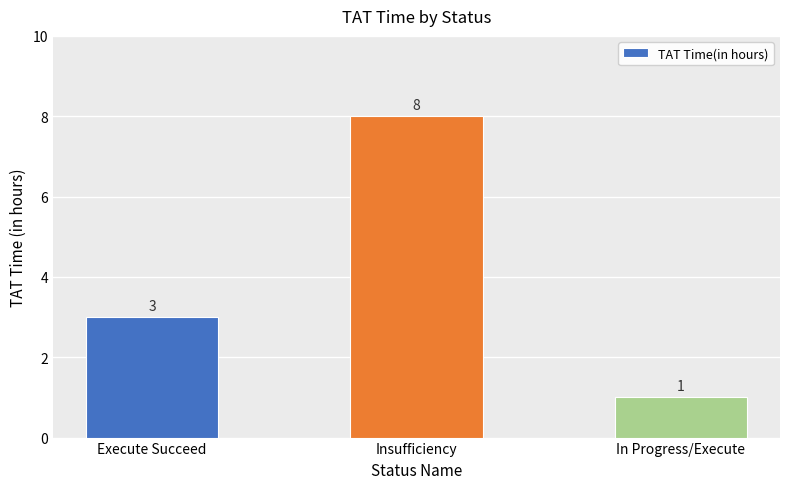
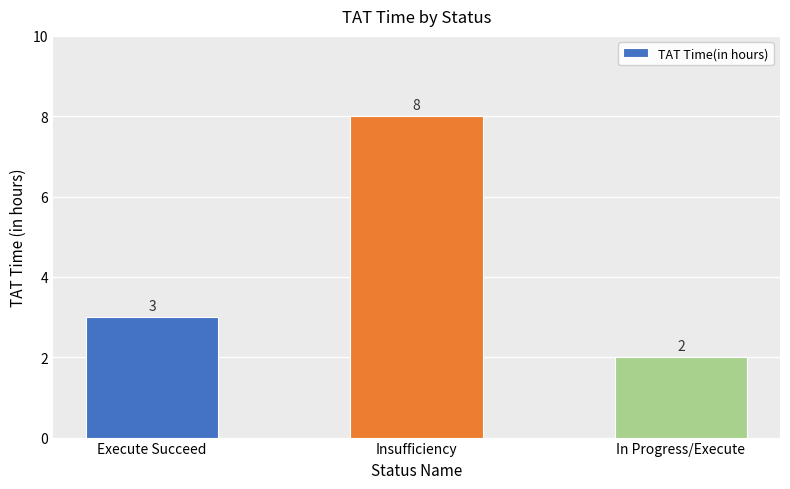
In Progress/Execute: 1 -> 2
